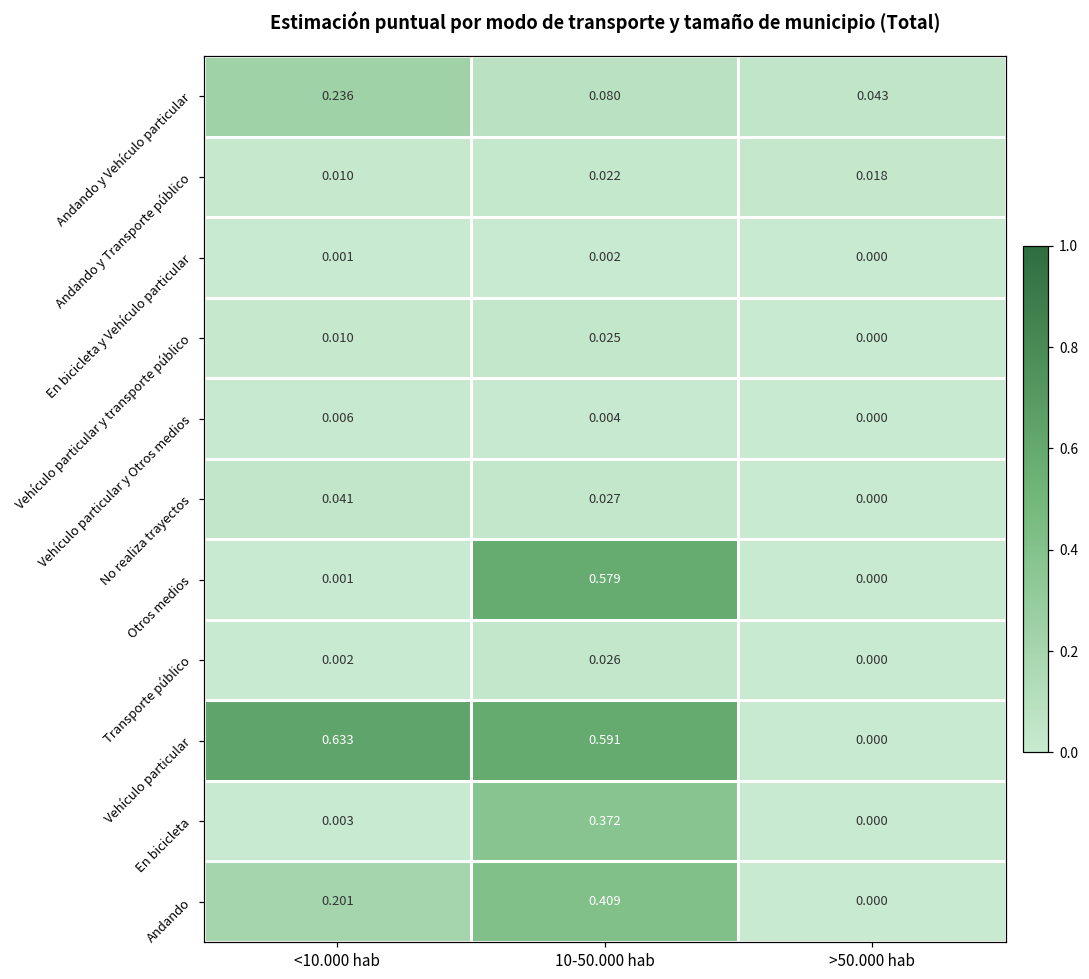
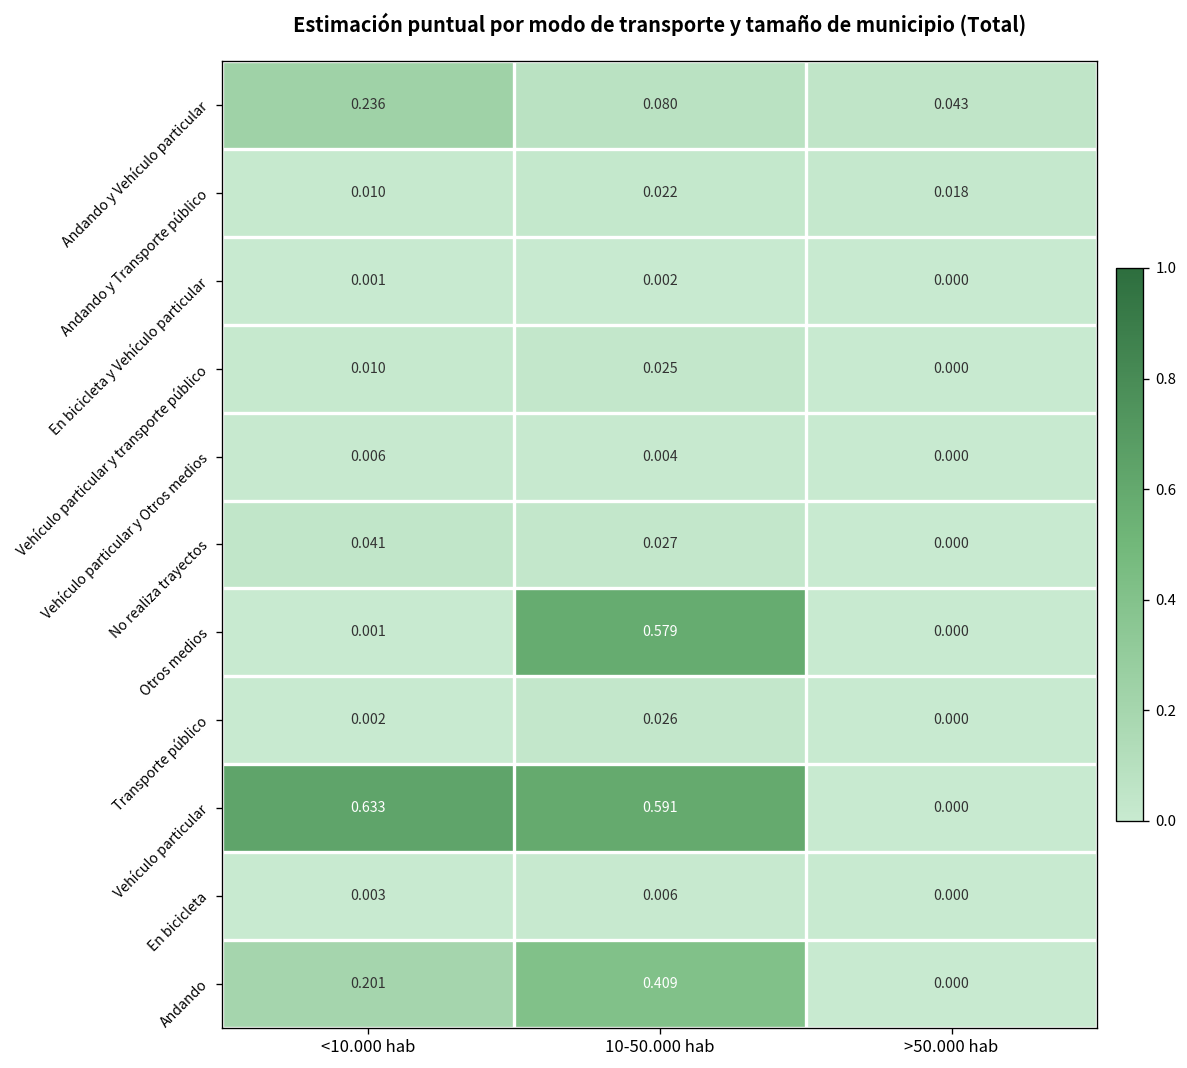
En bicicleta, 10-50.000 hab: 0.372 -> 0.006
